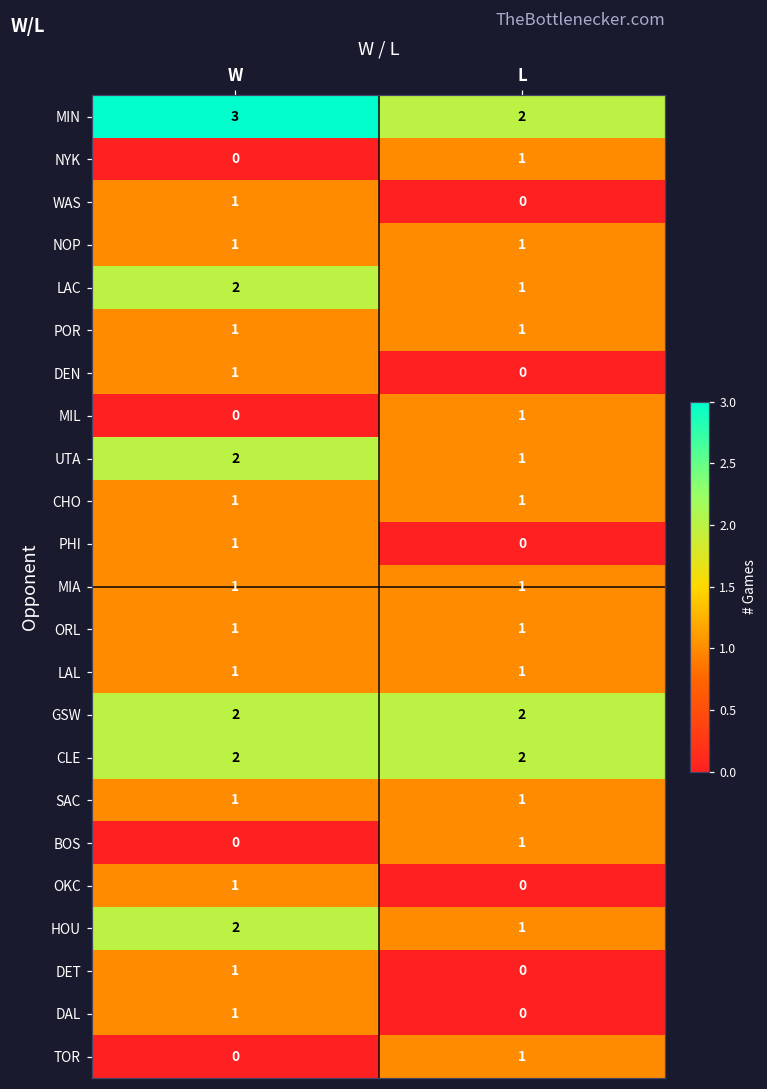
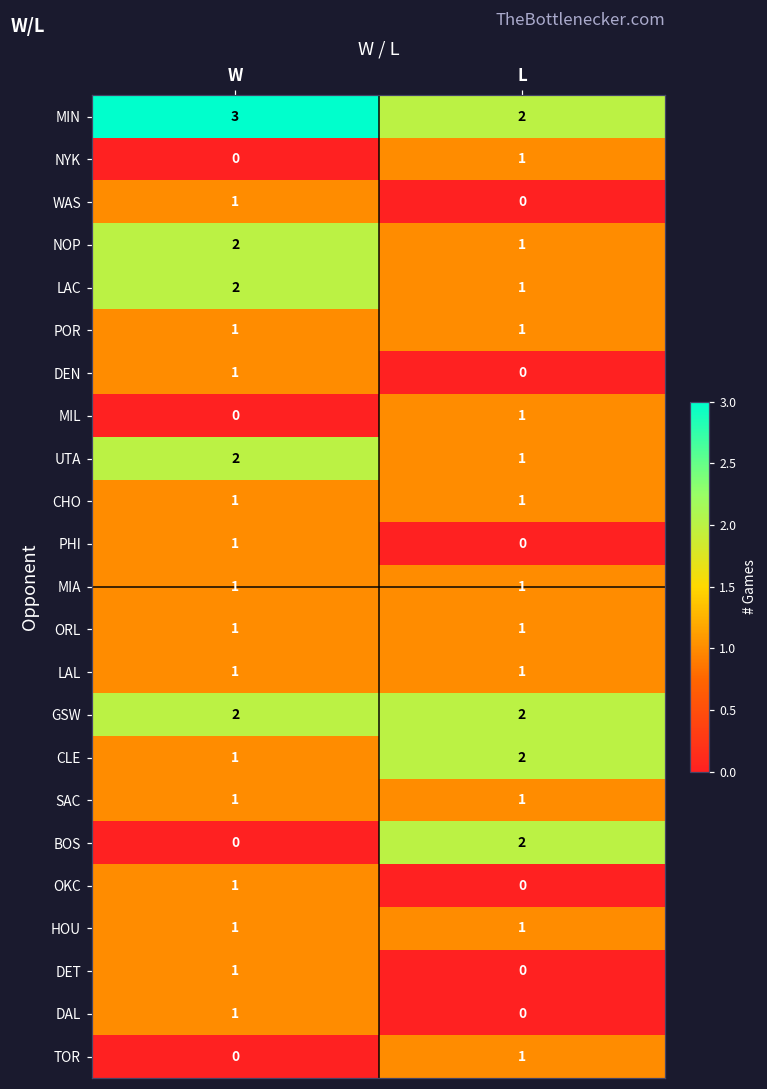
NOP, W: 1 -> 2
CLE, W: 2 -> 1
BOS, L: 1 -> 2
HOU, W: 2 -> 1
